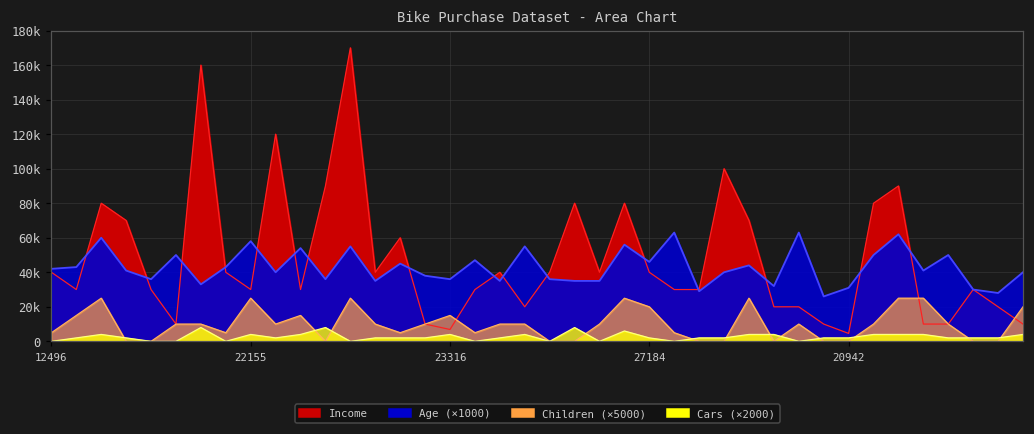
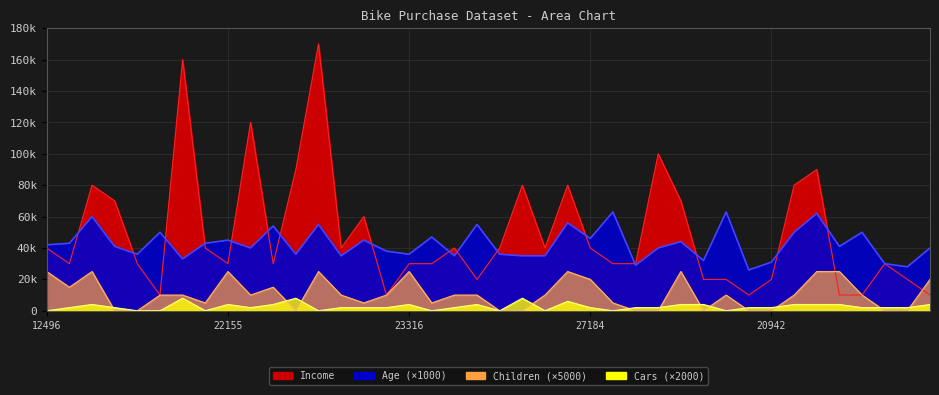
Children (×5000), 12496: 5000 -> 25000
Age (×1000), 22155: 58000 -> 45000
Income, 23316: 7000 -> 30000
Children (×5000), 23316: 15000 -> 25000
Income, 20942: 5000 -> 20000
